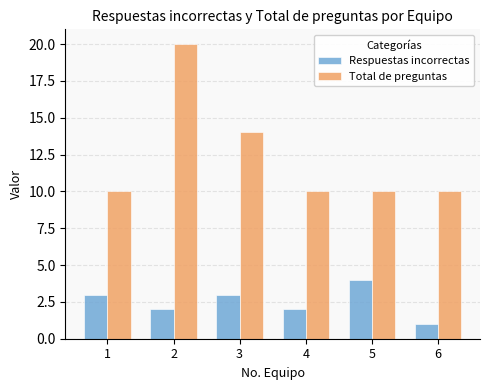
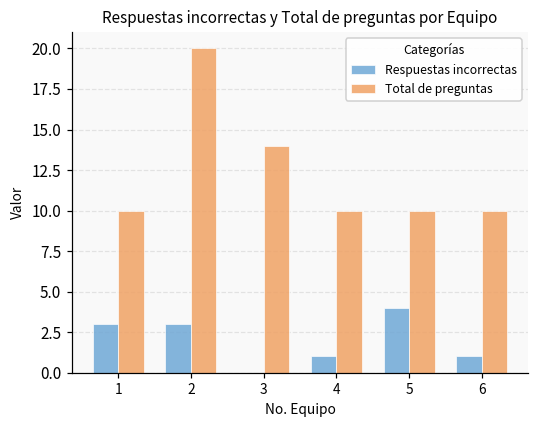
Respuestas incorrectas, 2: 2 -> 3
Respuestas incorrectas, 3: 3 -> 0
Respuestas incorrectas, 4: 2 -> 1
